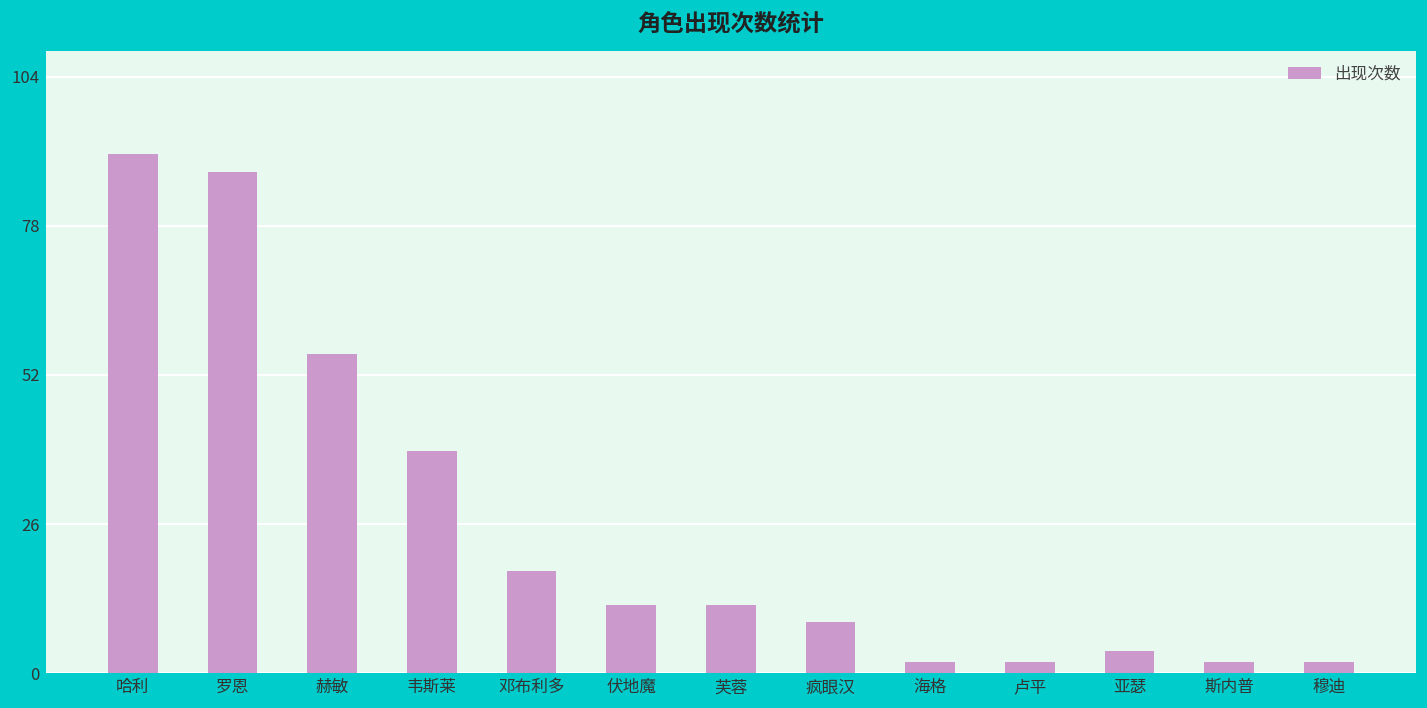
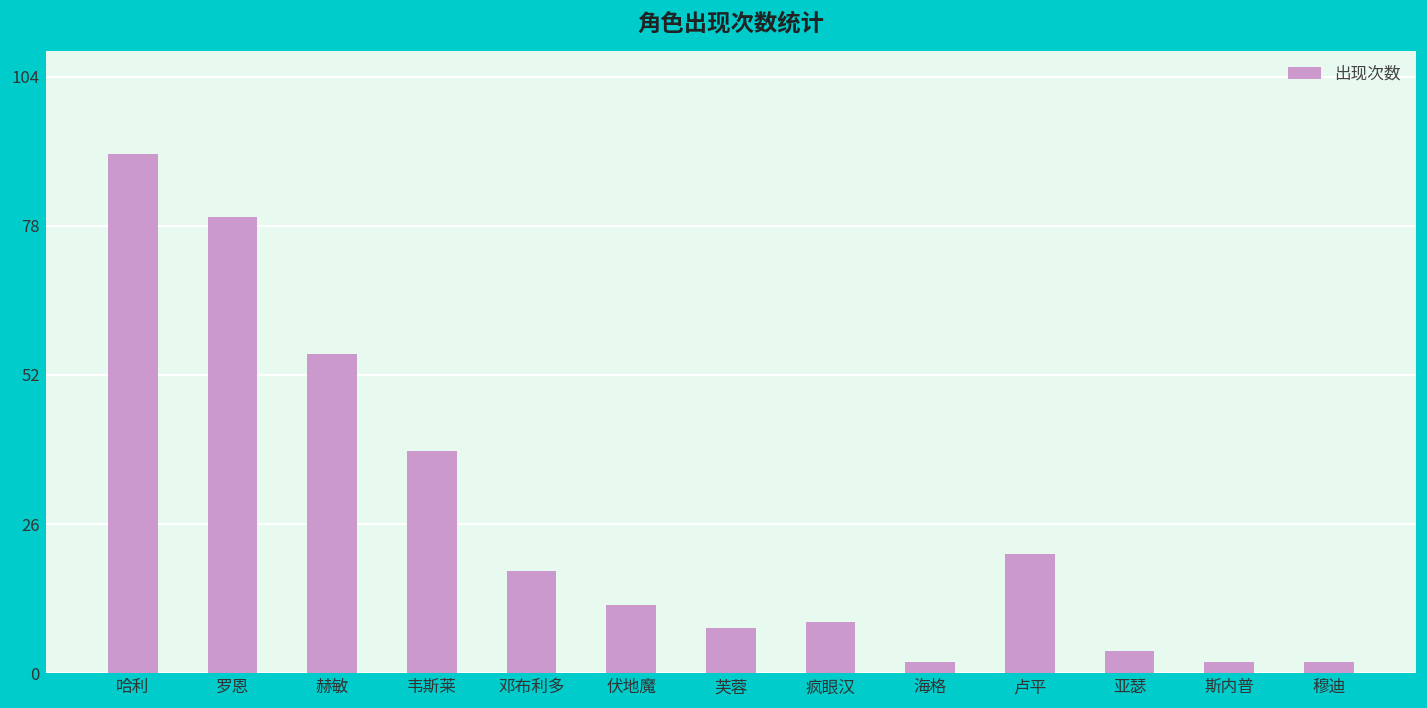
罗恩: 88 -> 80
芙蓉: 12 -> 8
卢平: 2 -> 21
